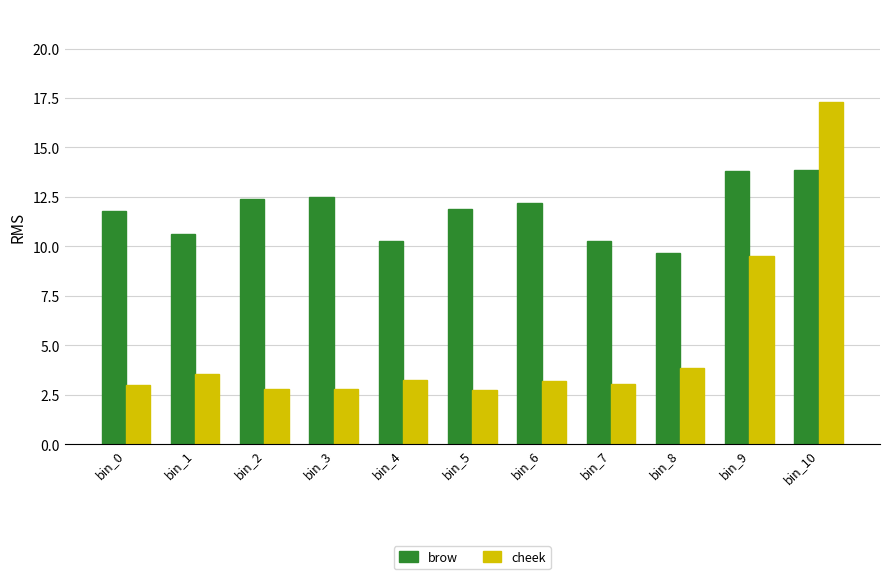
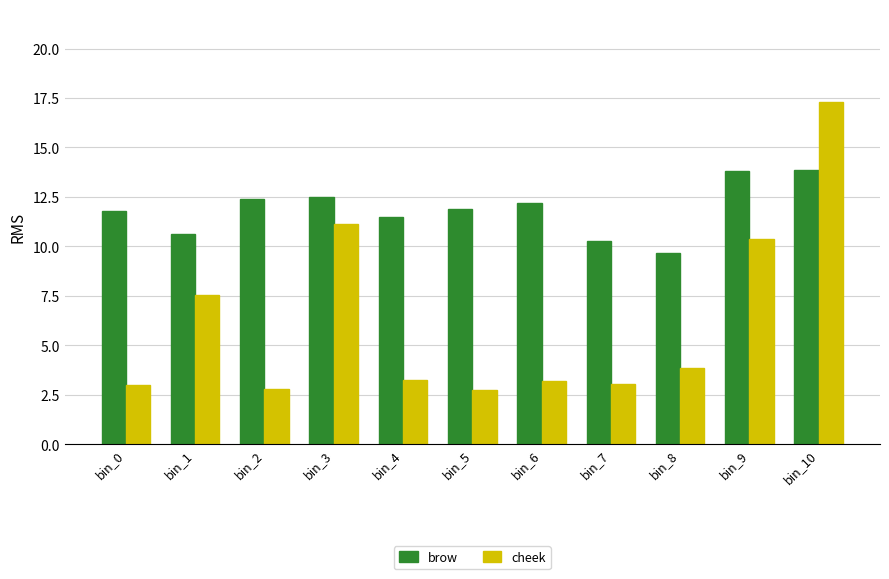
cheek, bin_1: 3.5 -> 7.5
cheek, bin_3: 2.8 -> 11.1
brow, bin_4: 10.3 -> 11.5
cheek, bin_9: 9.5 -> 10.4
